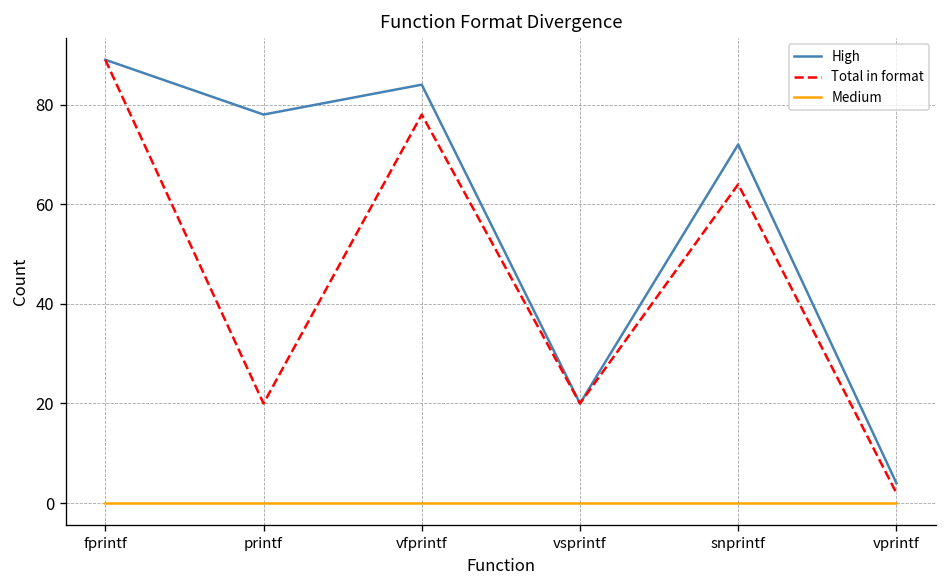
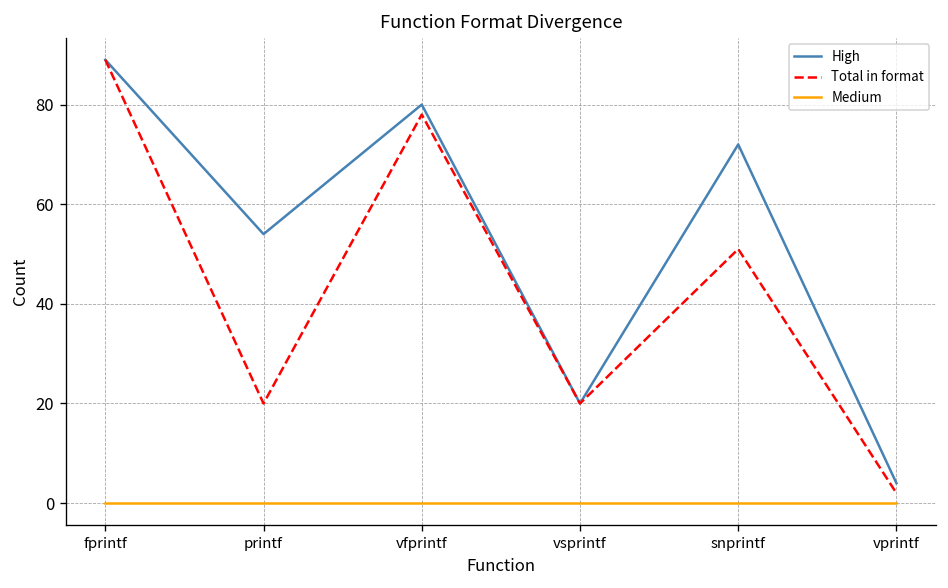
High, printf: 78 -> 54
High, vfprintf: 84 -> 80
Total in format, snprintf: 64 -> 51
